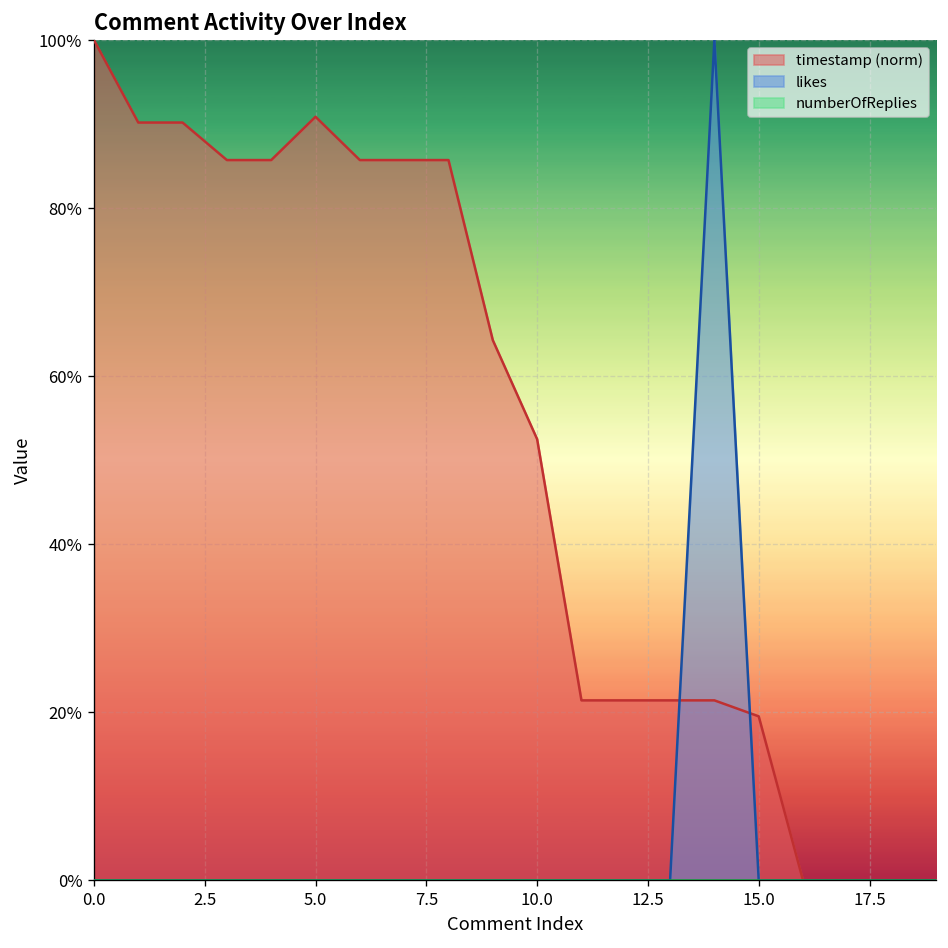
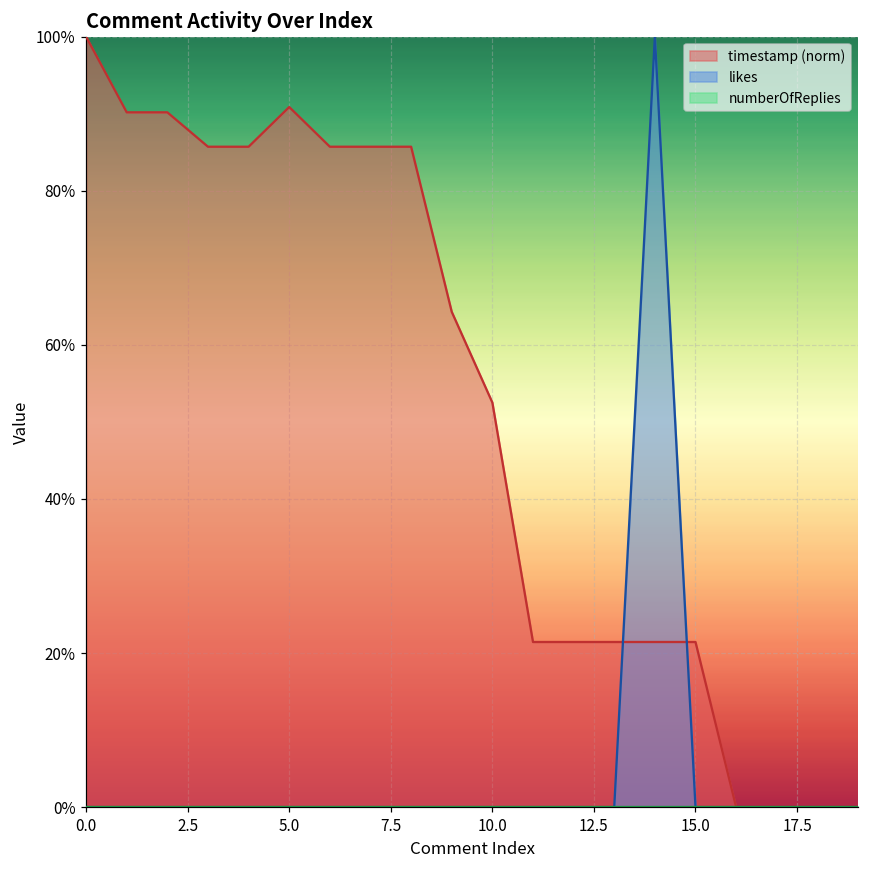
timestamp (norm), 15.0: 20% -> 21%
